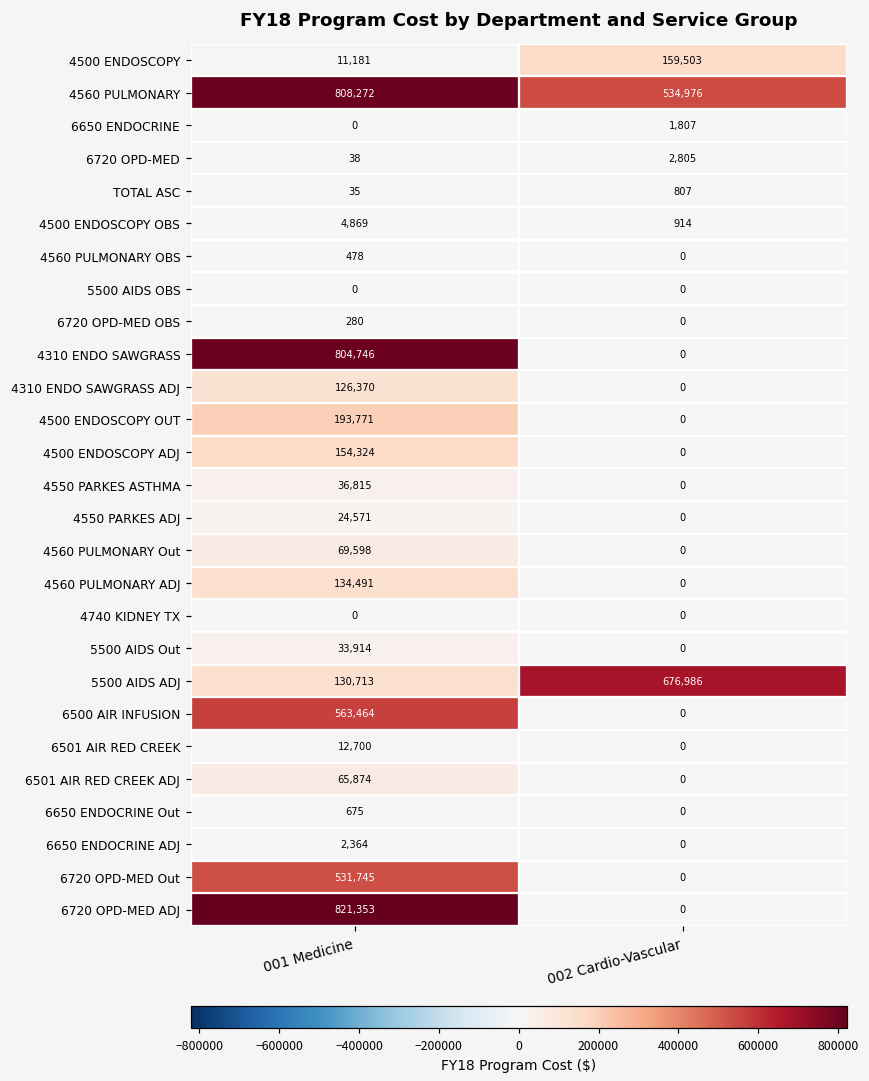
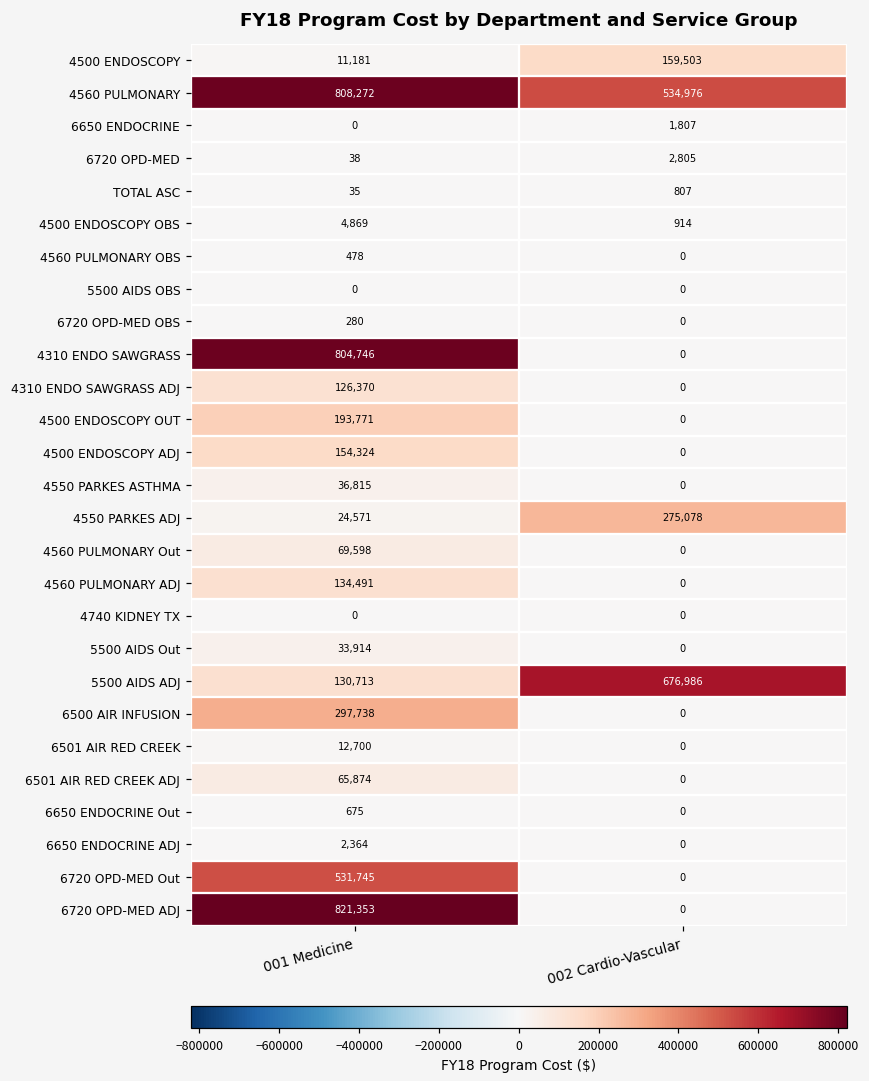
4550 PARKES ADJ, 002 Cardio-Vascular: 0 -> 275,078
6500 AIR INFUSION, 001 Medicine: 563,464 -> 297,738
